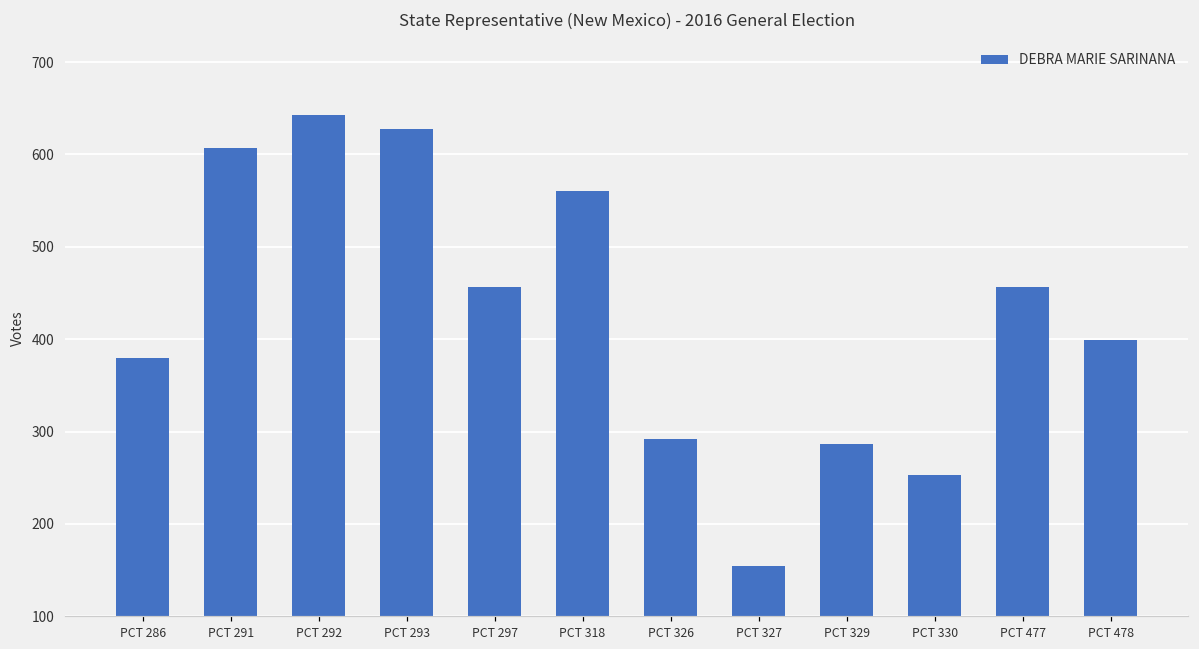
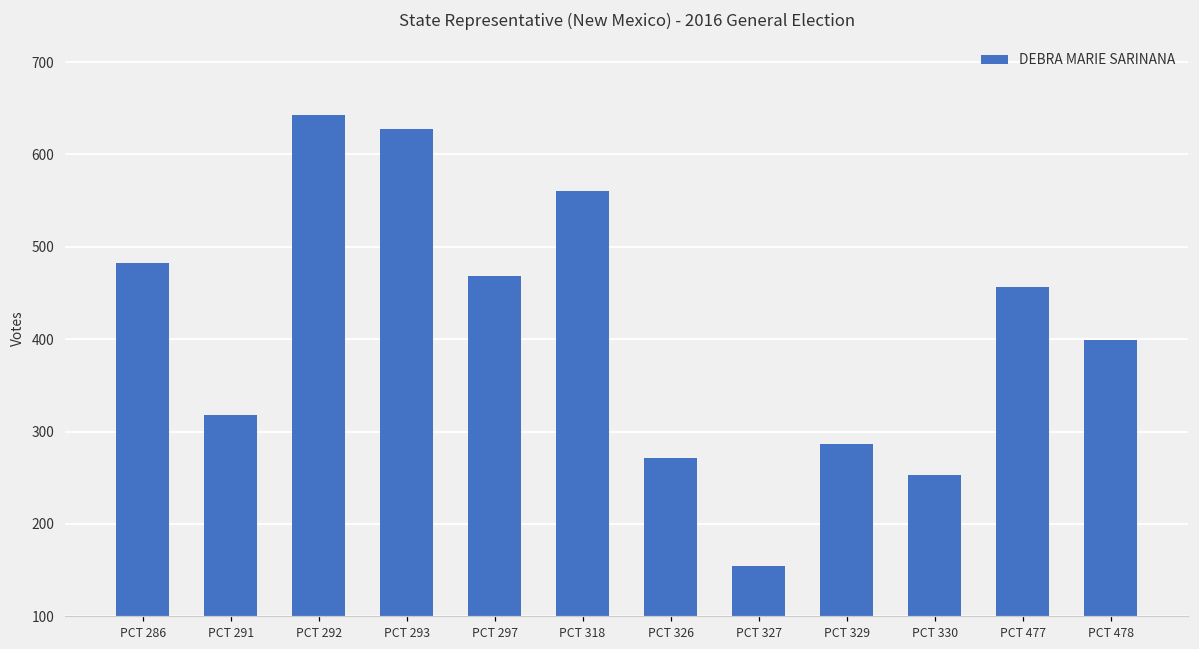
PCT 286: 380 -> 480
PCT 291: 610 -> 320
PCT 297: 460 -> 470
PCT 326: 290 -> 270
